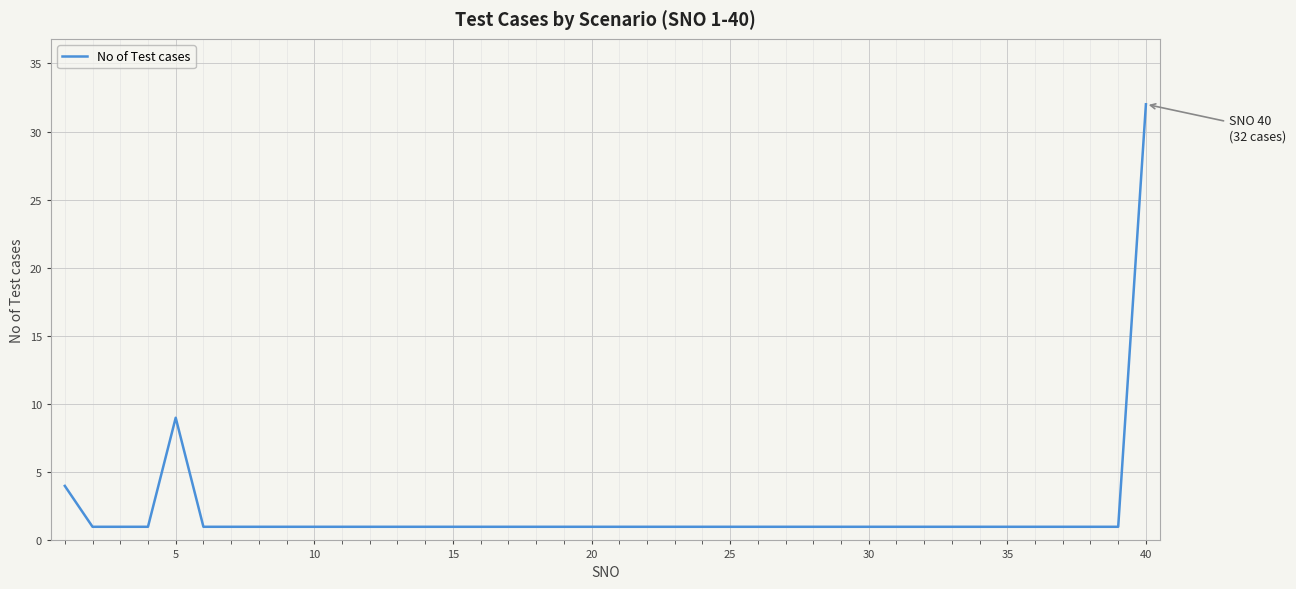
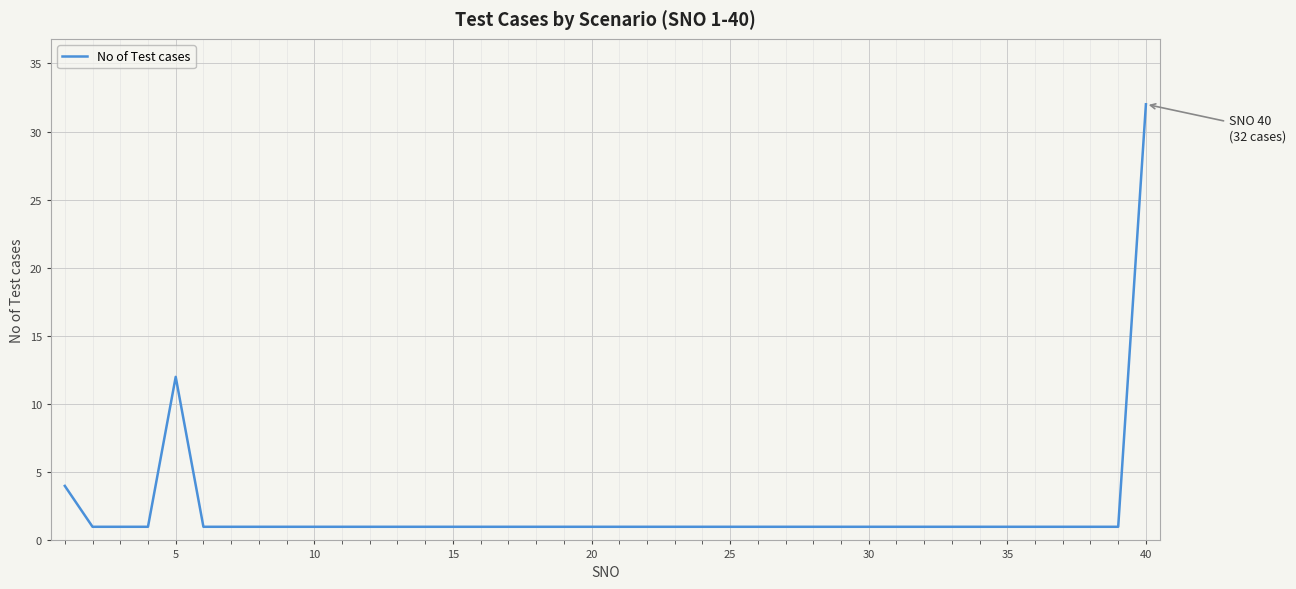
5: 9 -> 12
